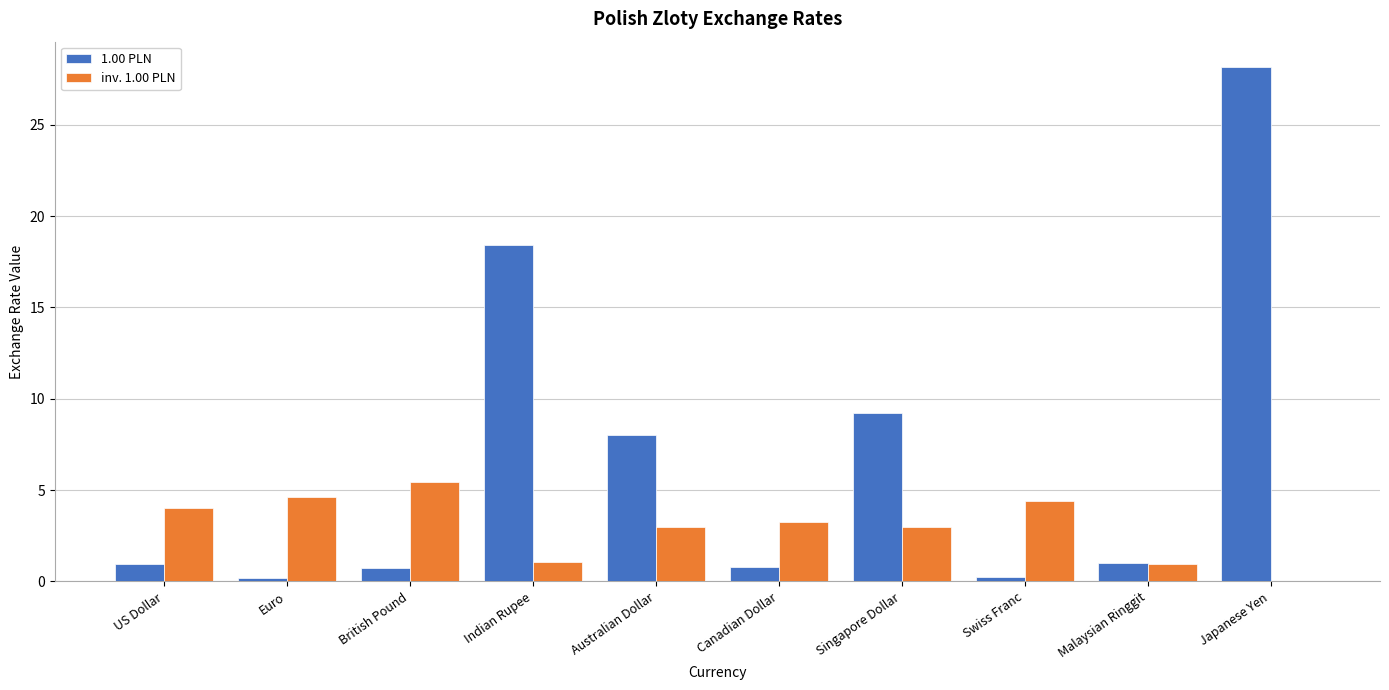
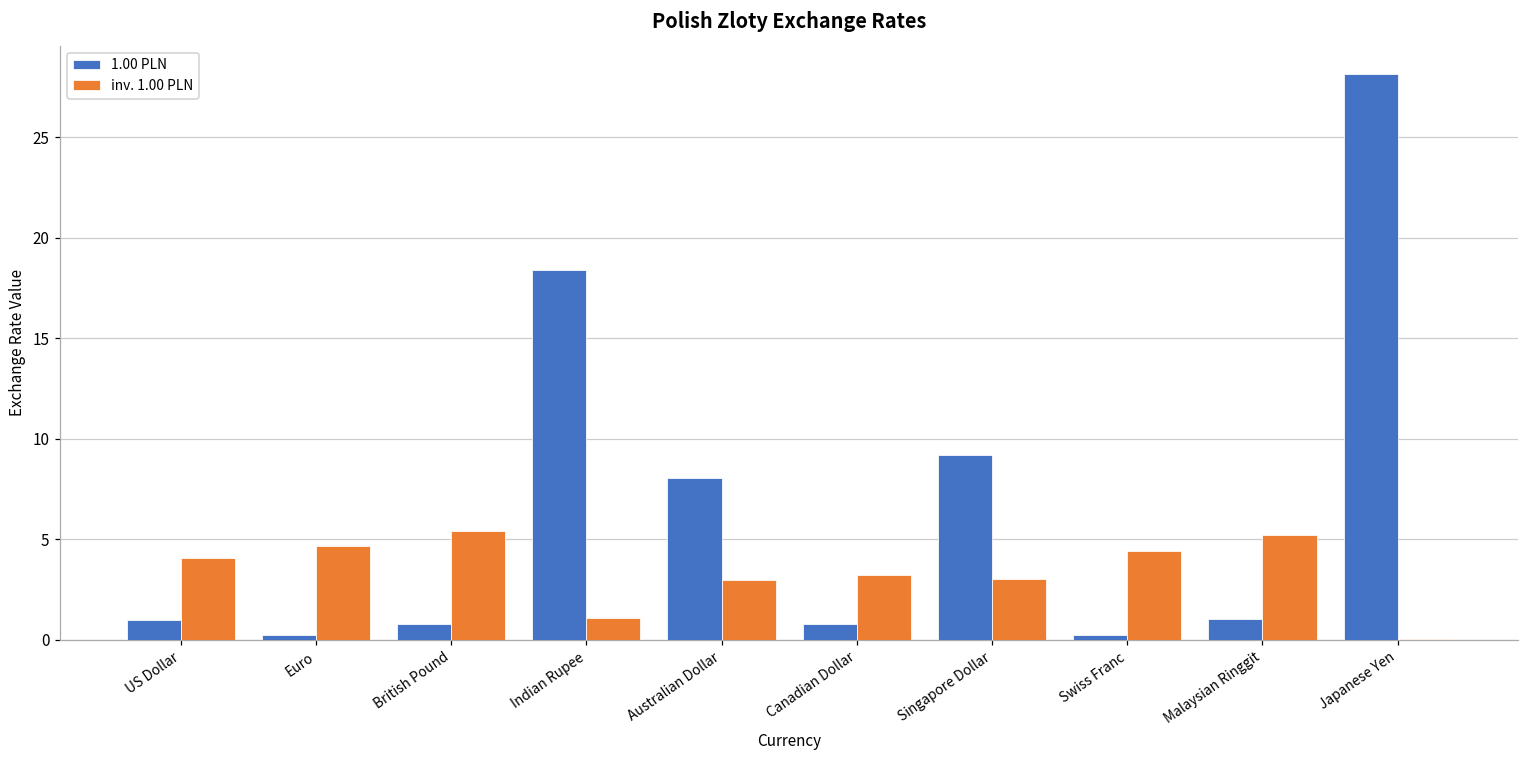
inv. 1.00 PLN, Malaysian Ringgit: 1.0 -> 5.2
